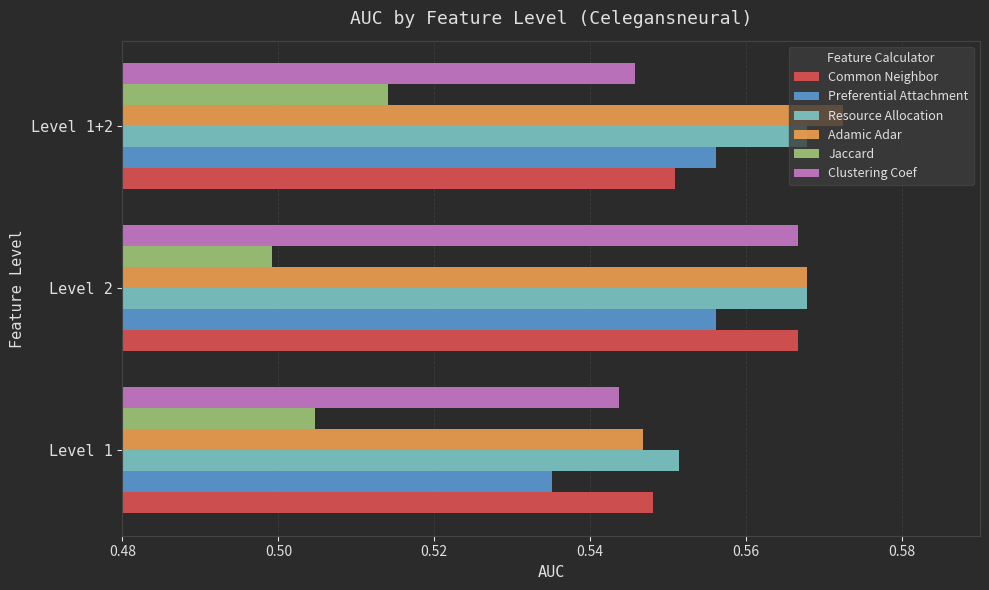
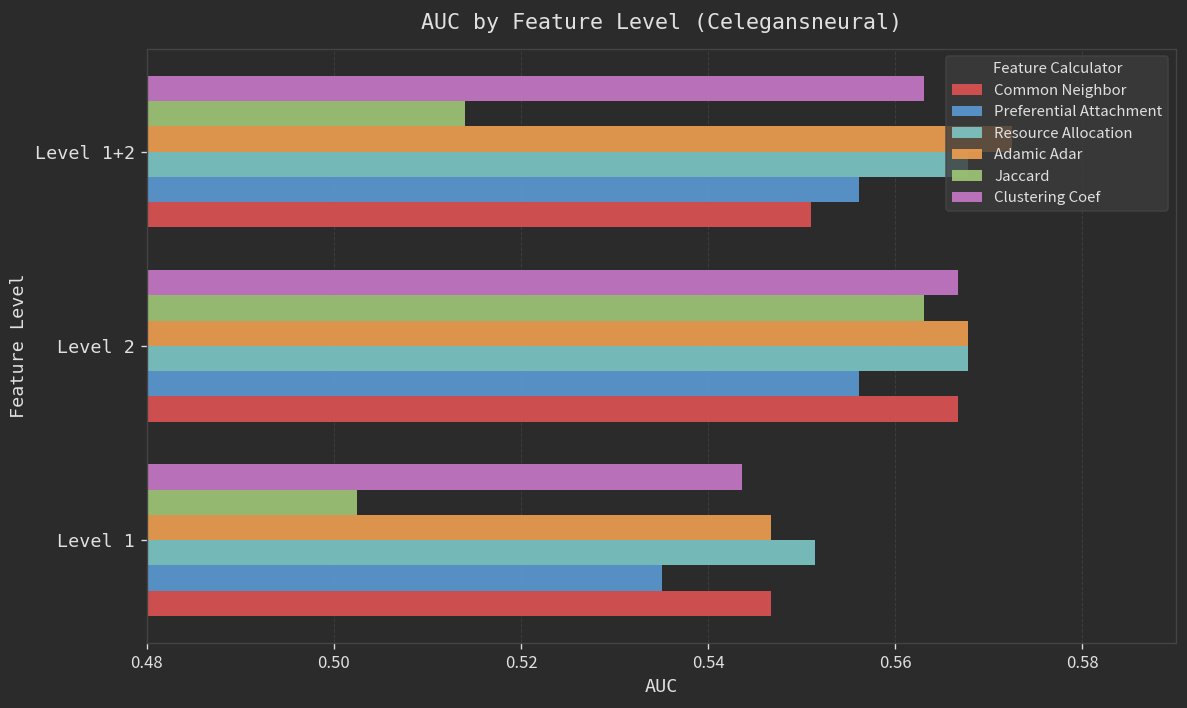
Clustering Coef, Level 1+2: 0.546 -> 0.563
Jaccard, Level 2: 0.499 -> 0.563
Jaccard, Level 1: 0.505 -> 0.502
Common Neighbor, Level 1: 0.548 -> 0.547
